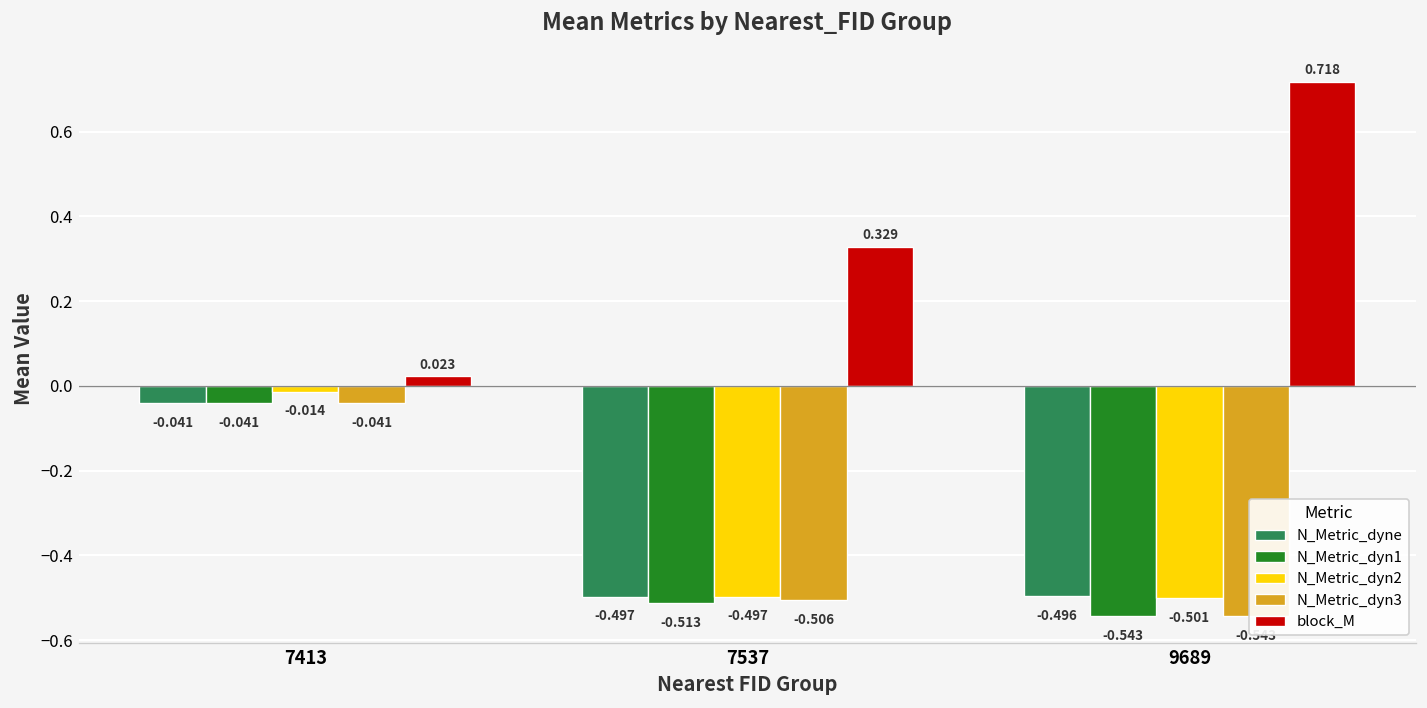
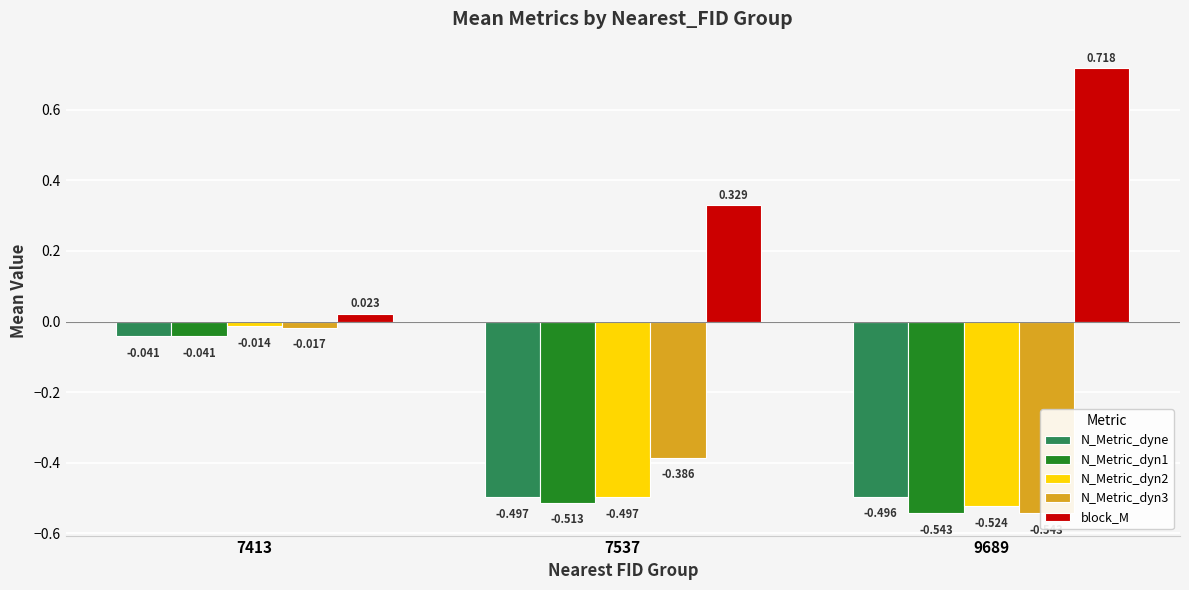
N_Metric_dyn3, 7413: -0.041 -> -0.017
N_Metric_dyn3, 7537: -0.506 -> -0.386
N_Metric_dyn2, 9689: -0.501 -> -0.524
